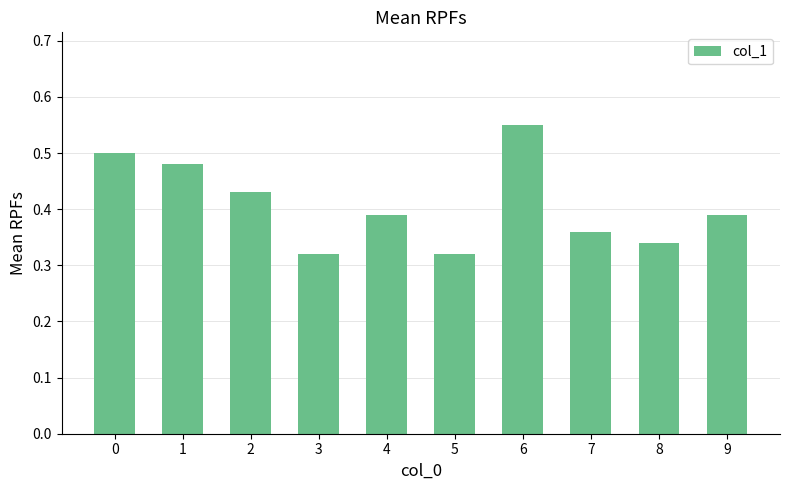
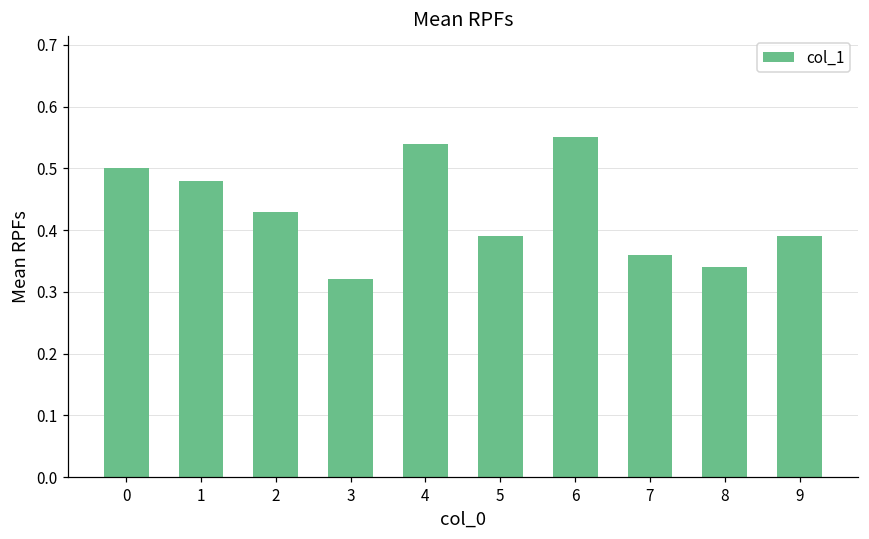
4: 0.39 -> 0.54
5: 0.32 -> 0.39
